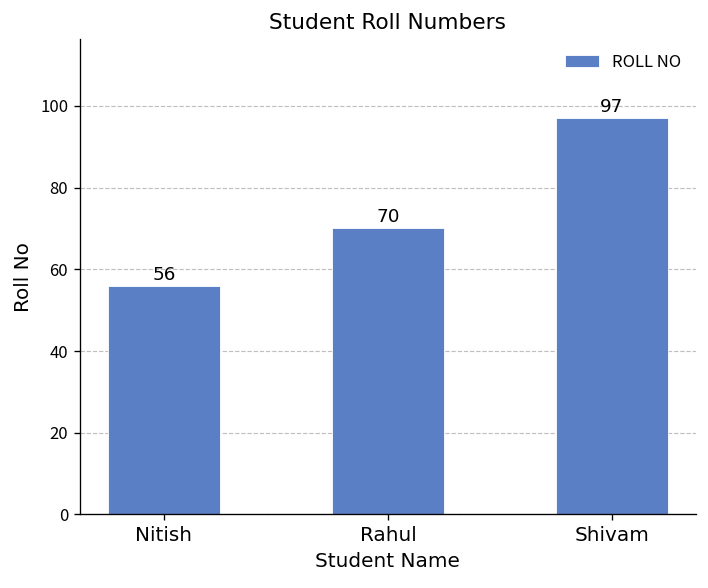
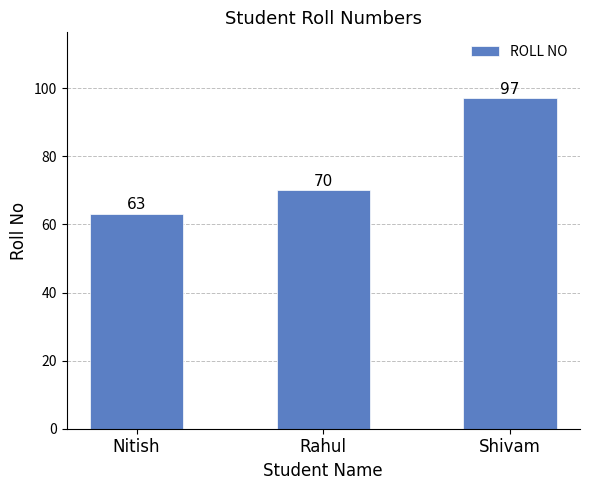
Nitish: 56 -> 63
